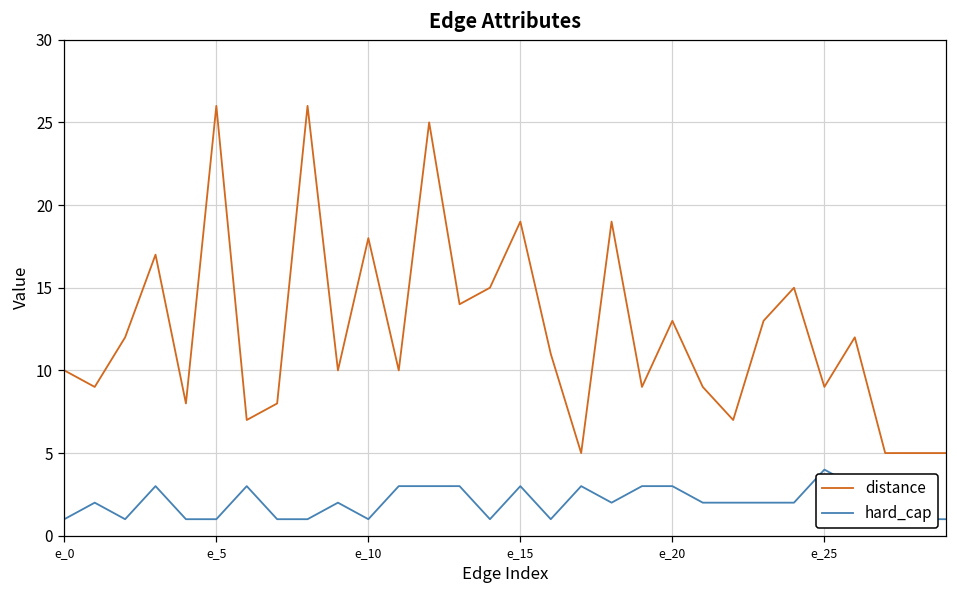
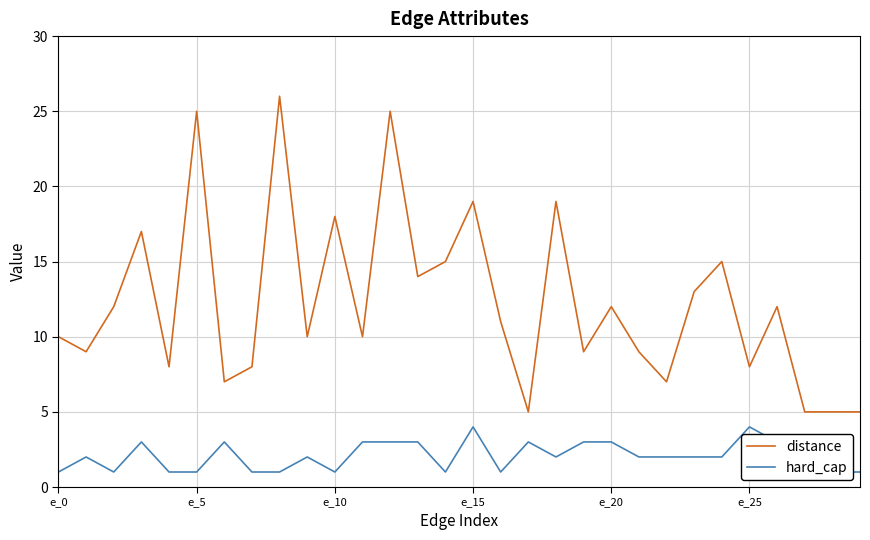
distance, e_5: 26 -> 25
hard_cap, e_15: 3 -> 4
distance, e_20: 13 -> 12
distance, e_25: 9 -> 8
